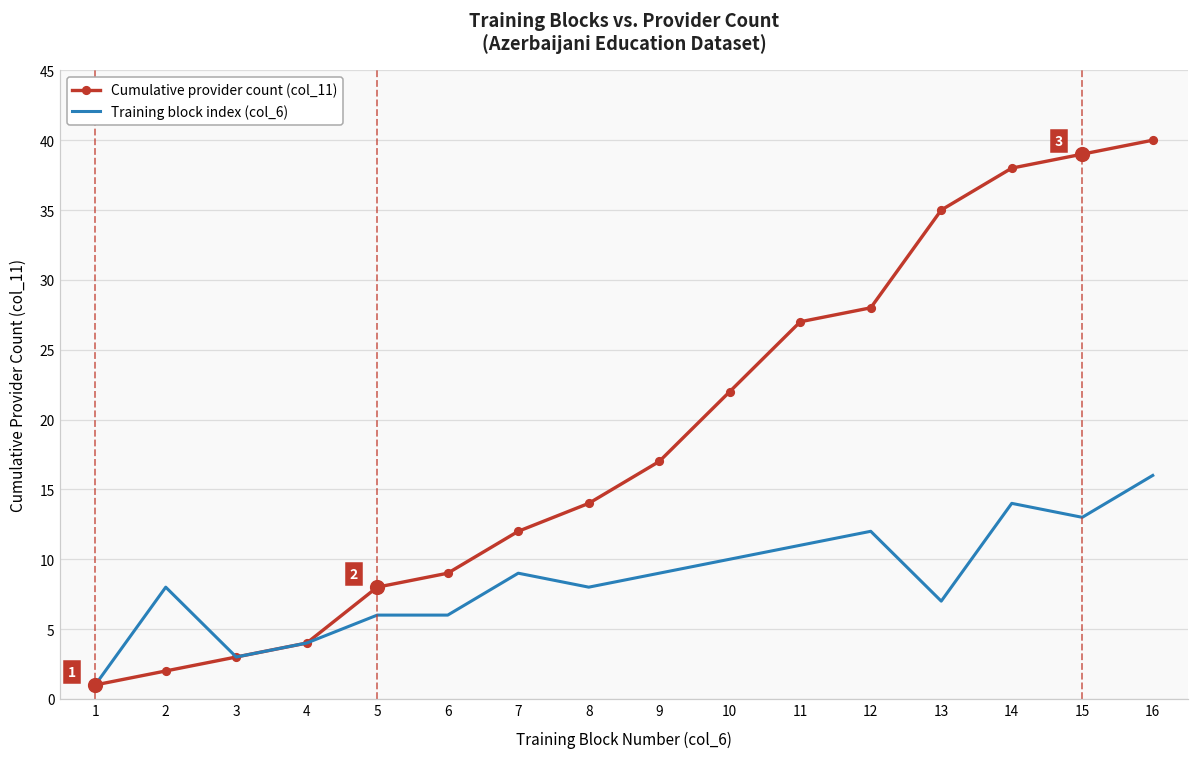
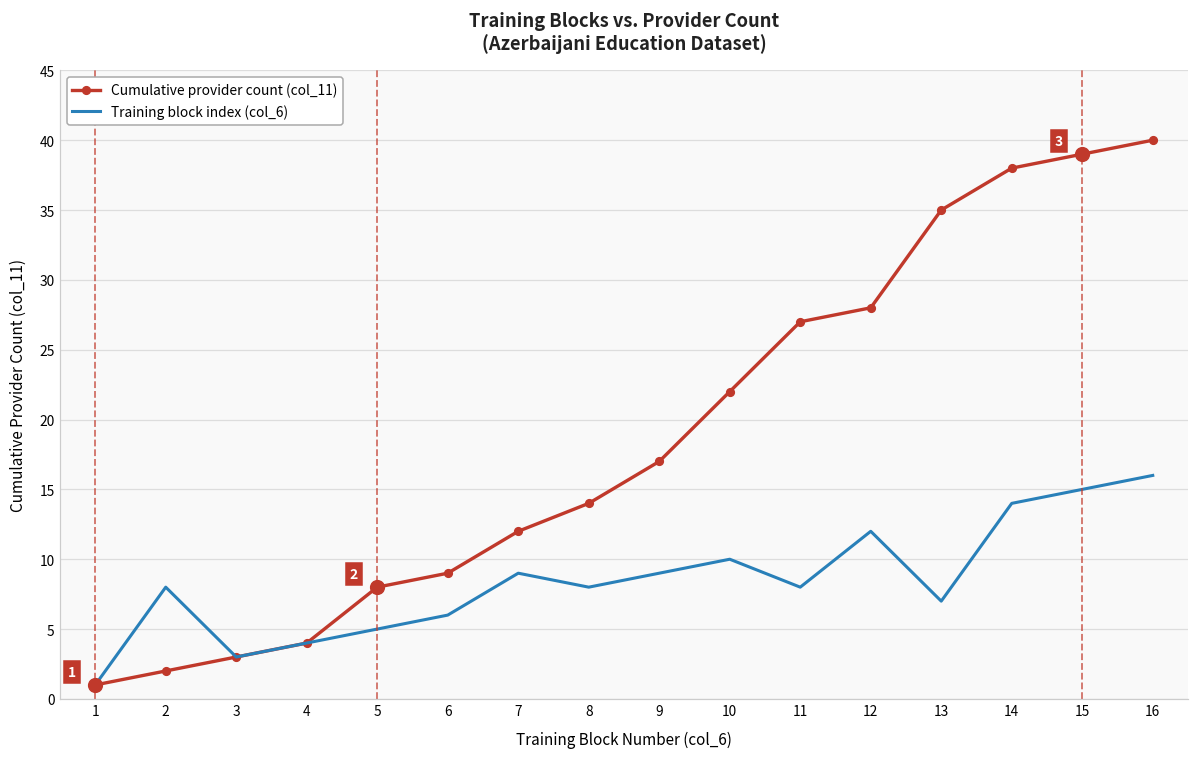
Training block index (col_6), 5: 6 -> 5
Training block index (col_6), 11: 11 -> 8
Training block index (col_6), 15: 13 -> 15
